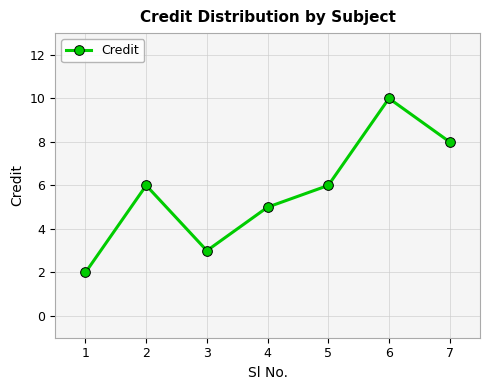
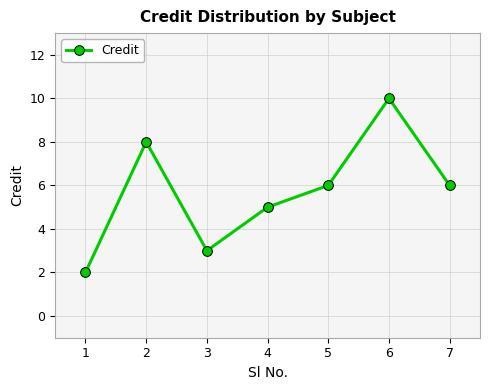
2: 6 -> 8
7: 8 -> 6
